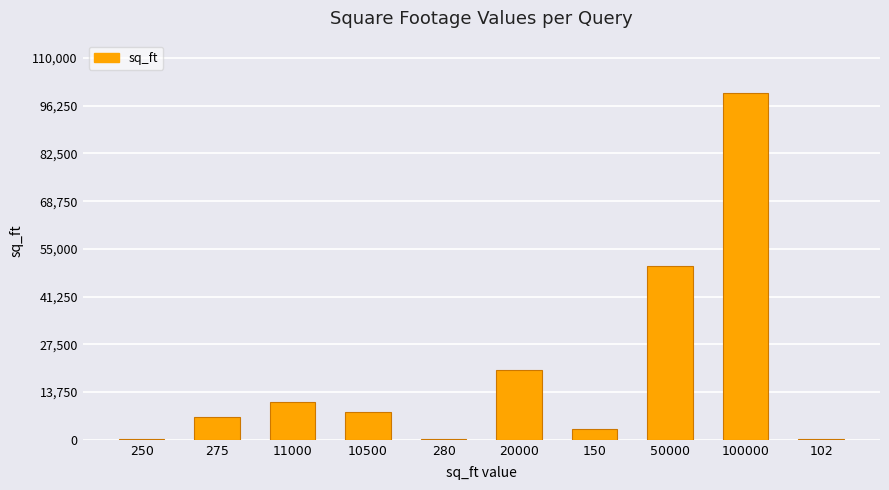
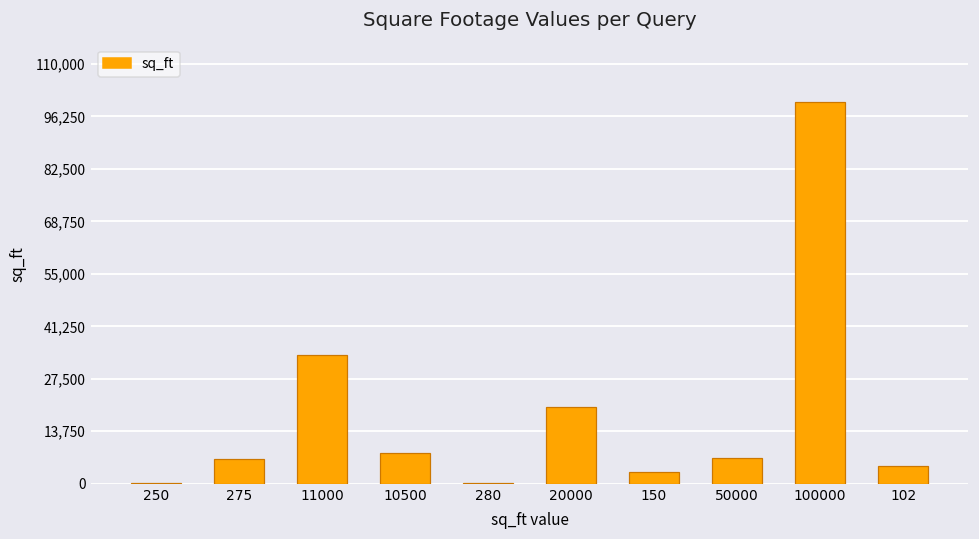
11000: 11,000 -> 34,000
50000: 50,000 -> 7,000
102: 0 -> 5,000
